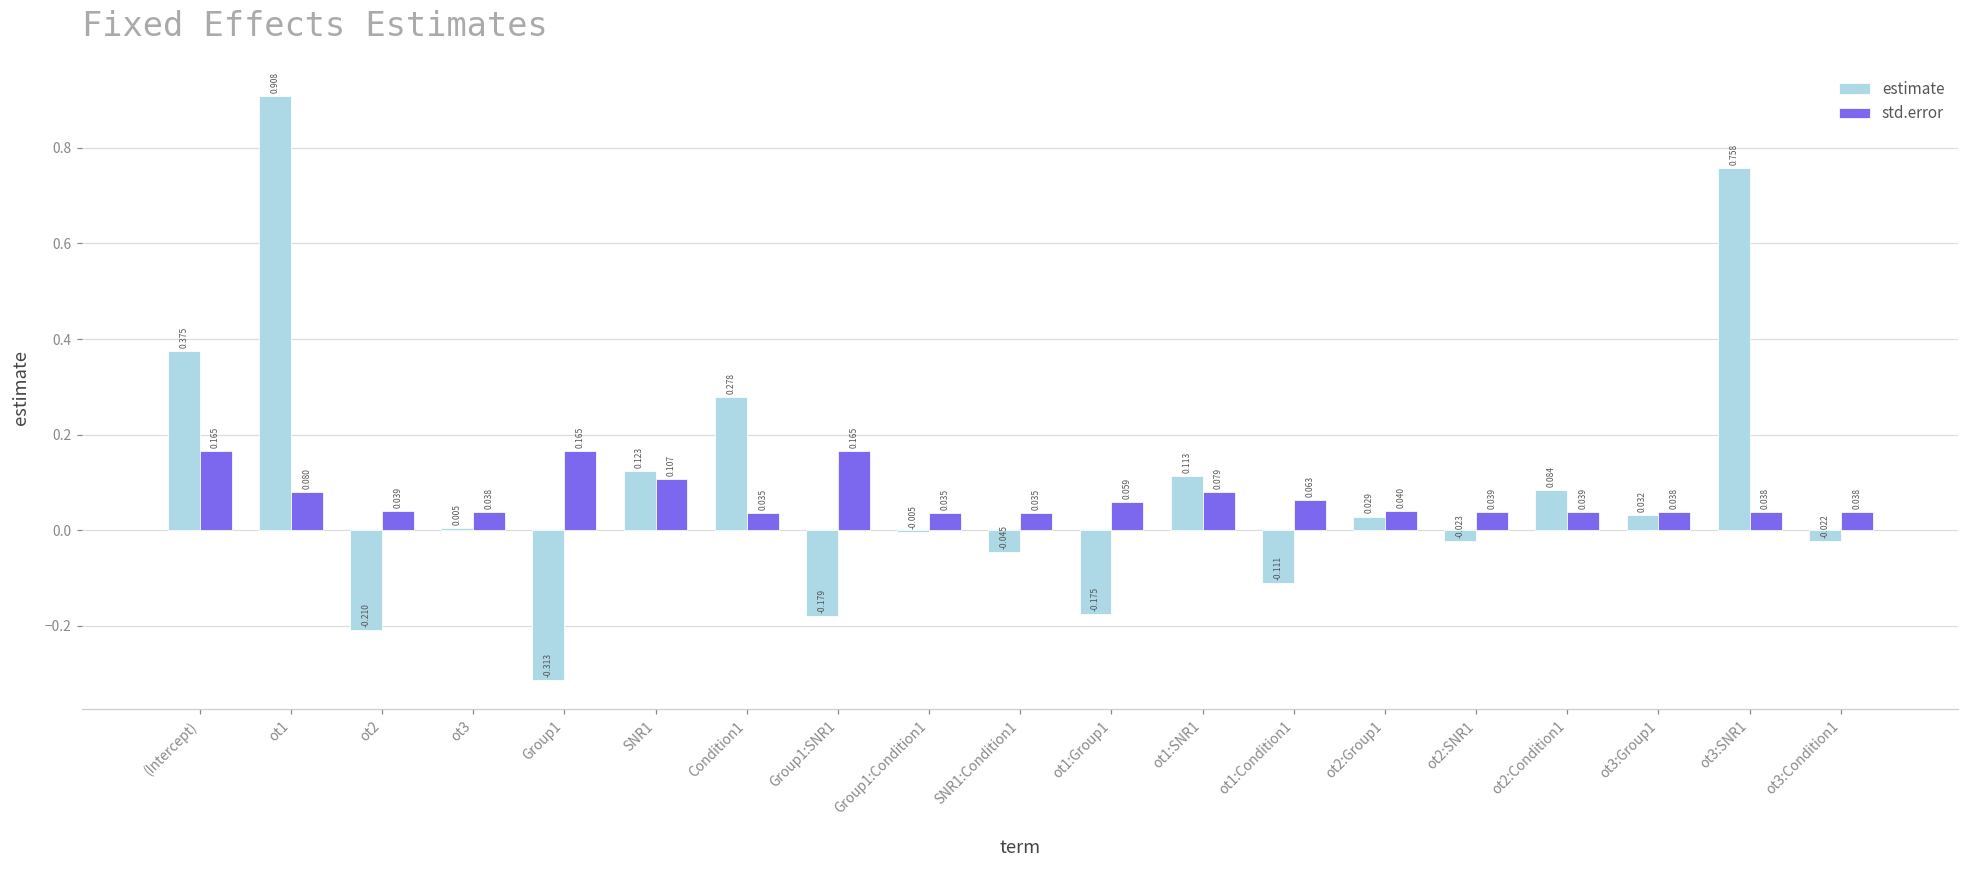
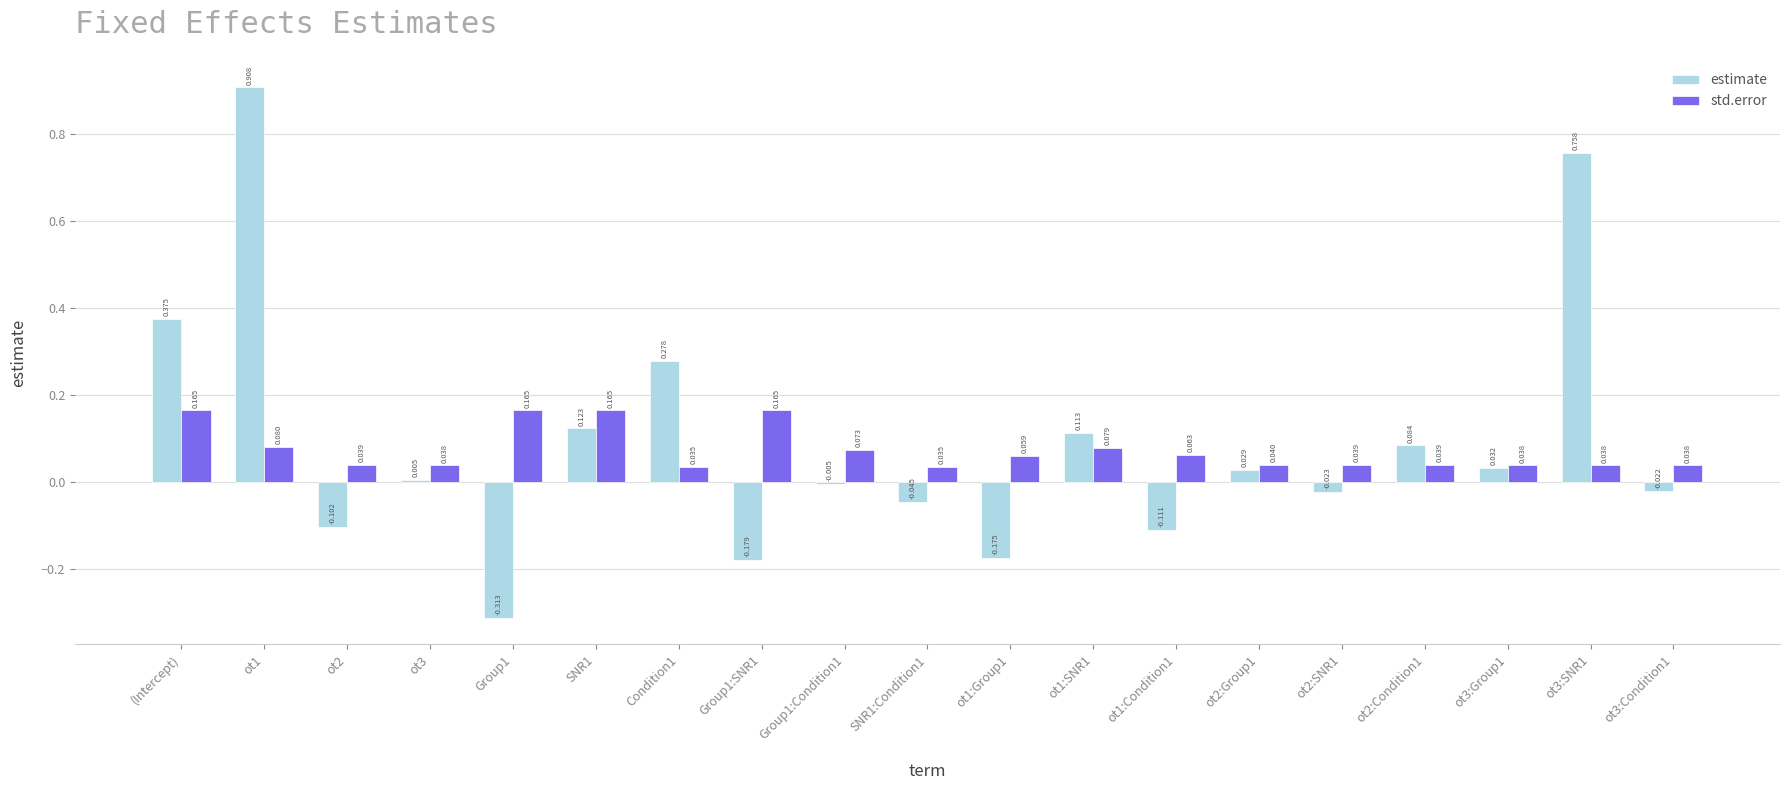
estimate, ot2: -0.210 -> -0.102
std.error, SNR1: 0.107 -> 0.165
std.error, Group1:Condition1: 0.035 -> 0.073
